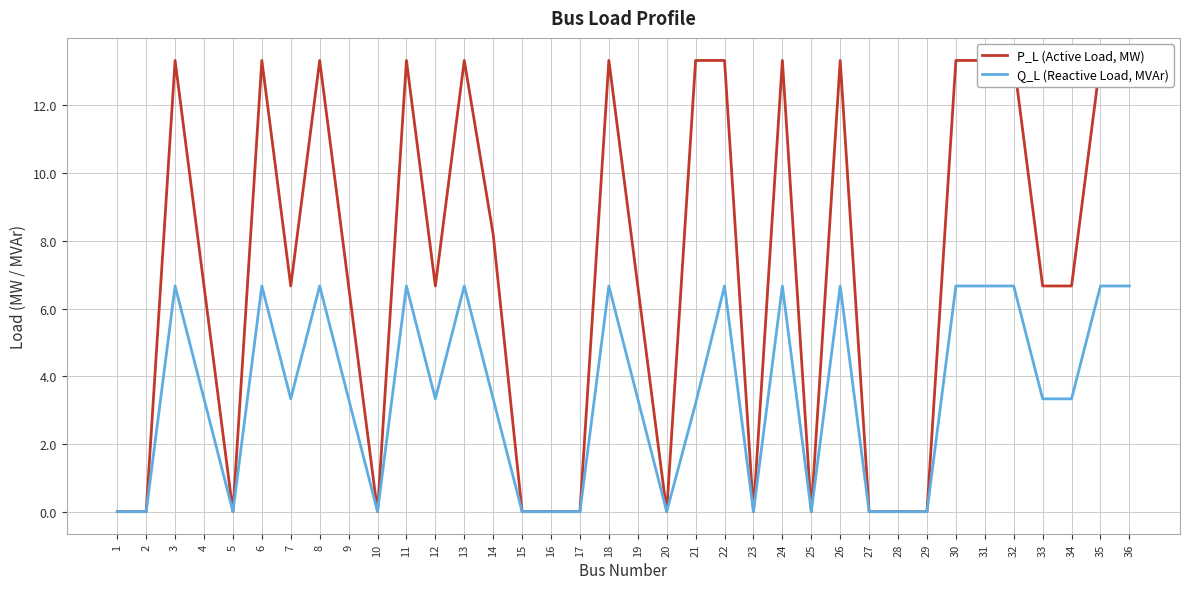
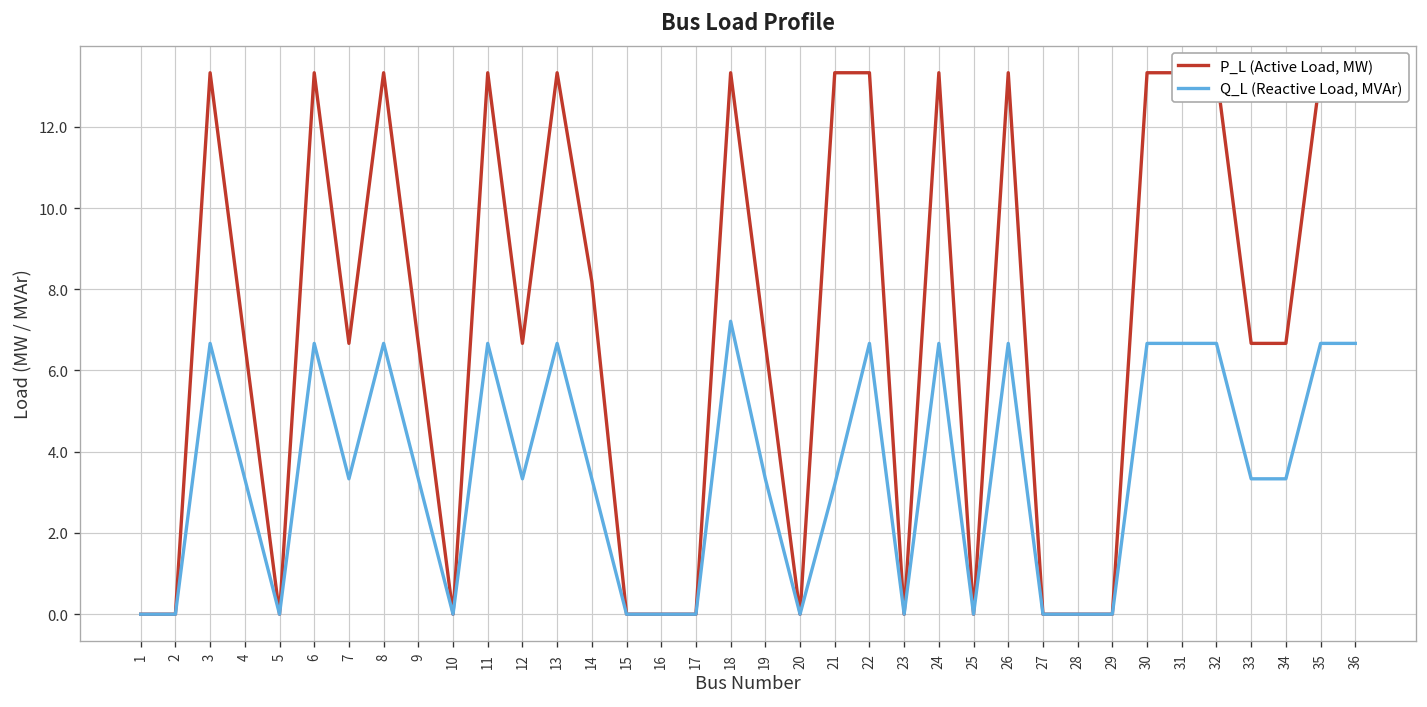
Q_L (Reactive Load, MVAr), 18: 6.7 -> 7.2
